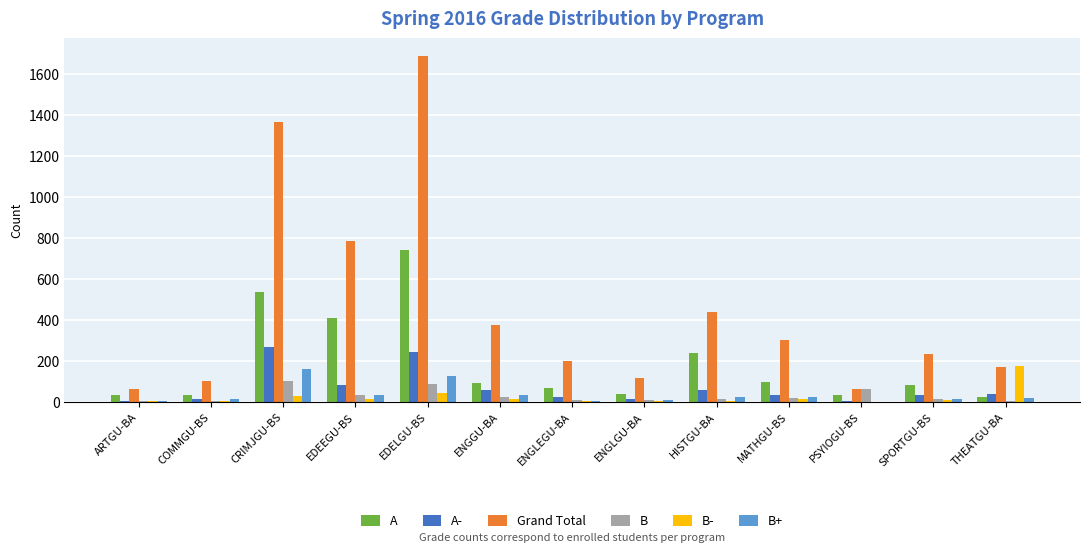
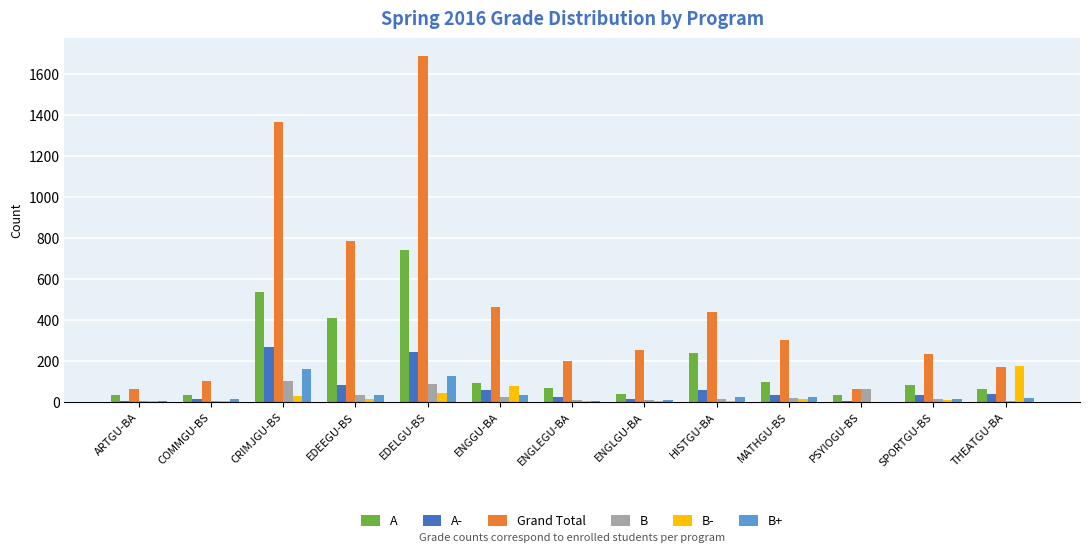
Grand Total, ENGGU-BA: 370 -> 460
B-, ENGGU-BA: 10 -> 80
Grand Total, ENGLGU-BA: 120 -> 260
A, THEATGU-BA: 20 -> 60
